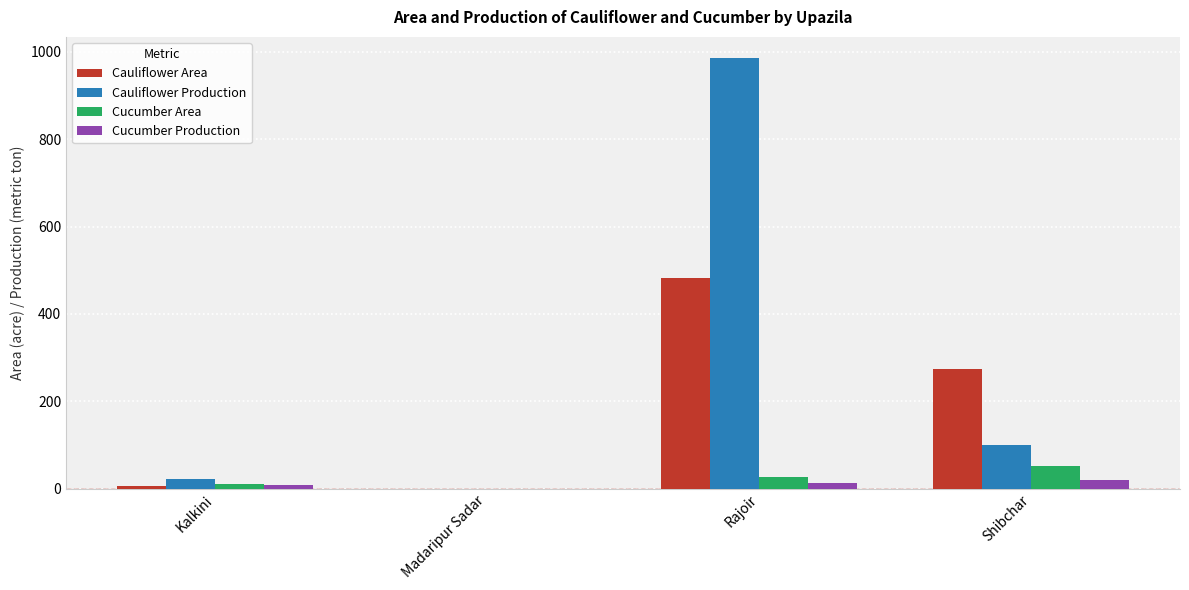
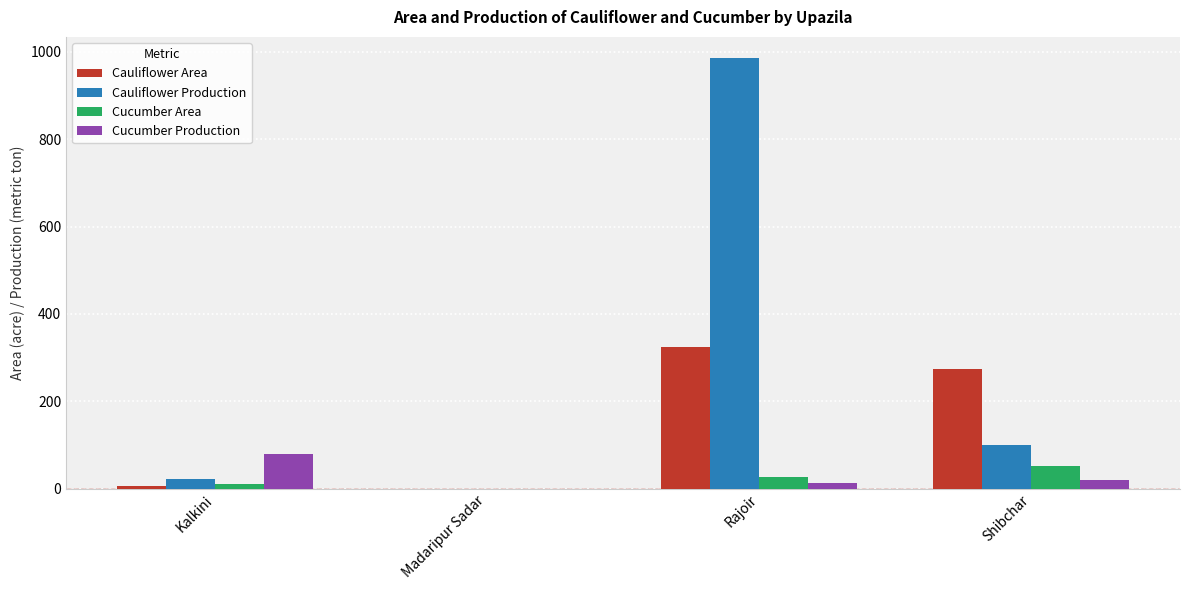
Cucumber Production, Kalkini: 10 -> 80
Cauliflower Area, Rajoir: 480 -> 330
